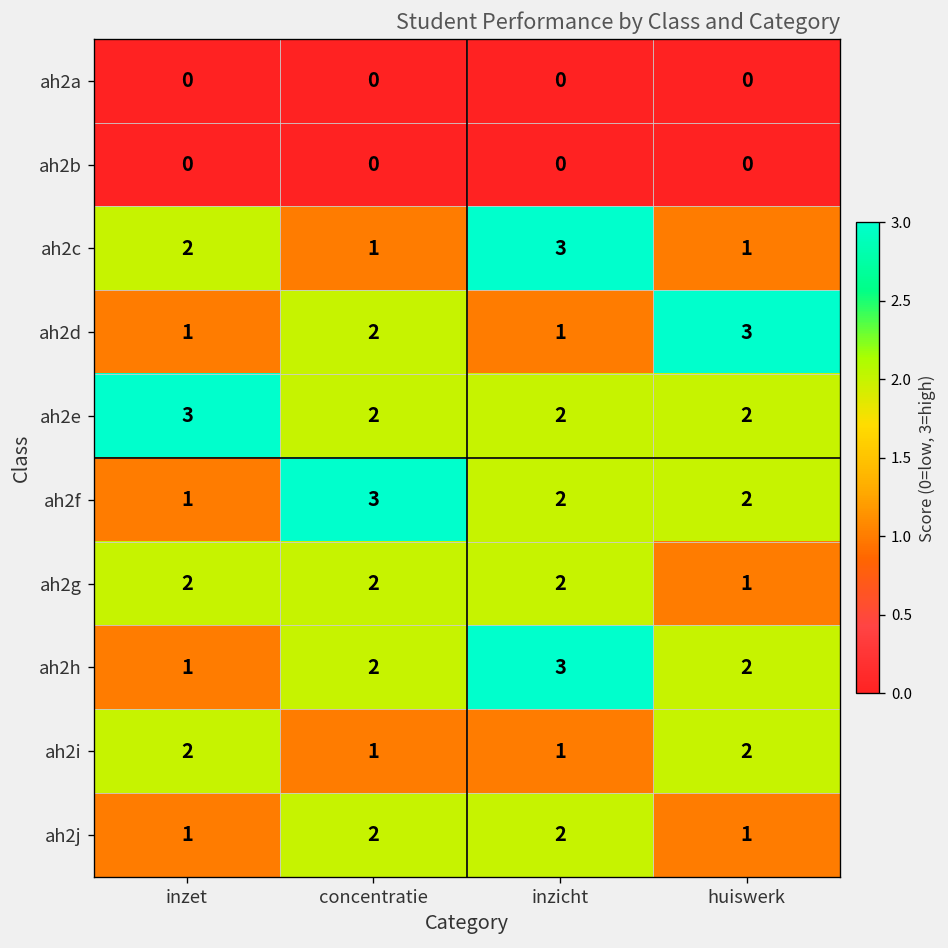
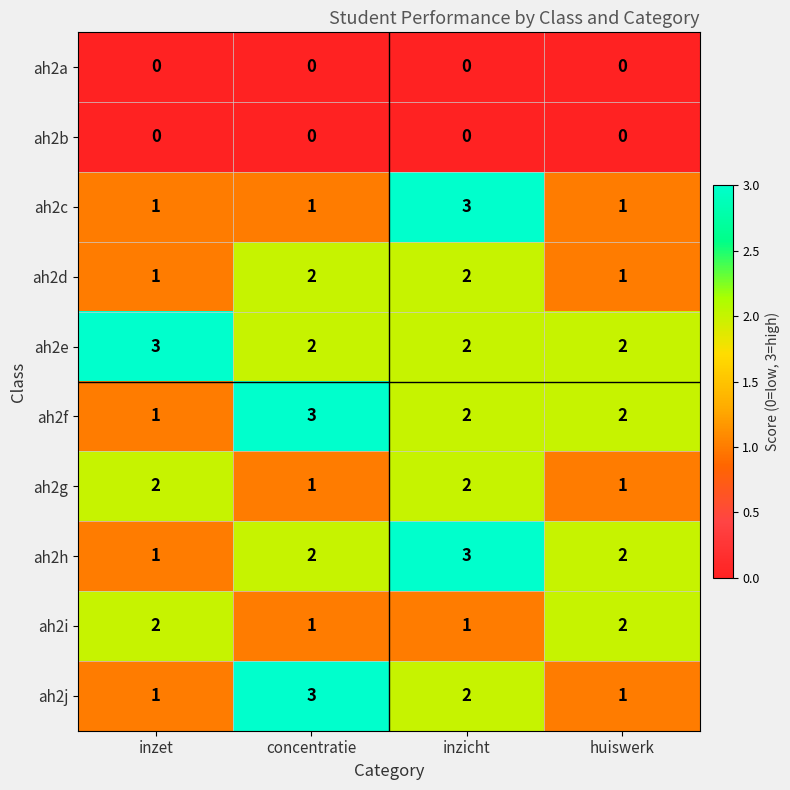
ah2c, inzet: 2 -> 1
ah2d, inzicht: 1 -> 2
ah2d, huiswerk: 3 -> 1
ah2g, concentratie: 2 -> 1
ah2j, concentratie: 2 -> 3
